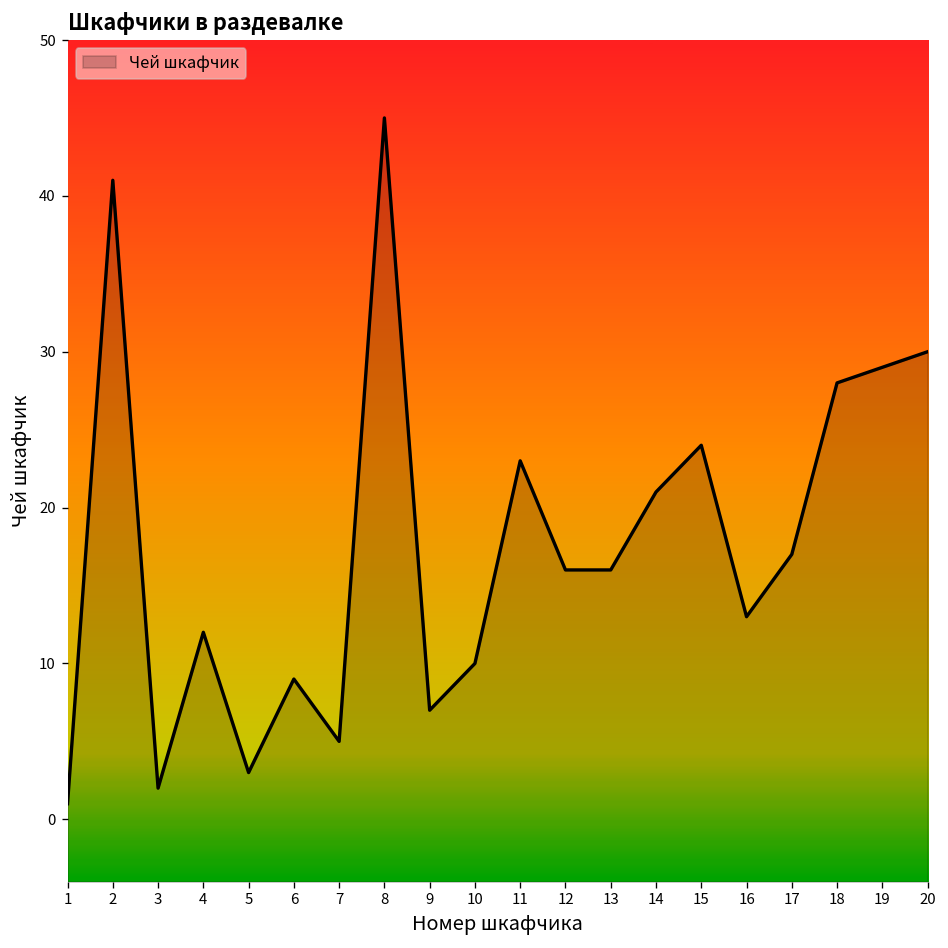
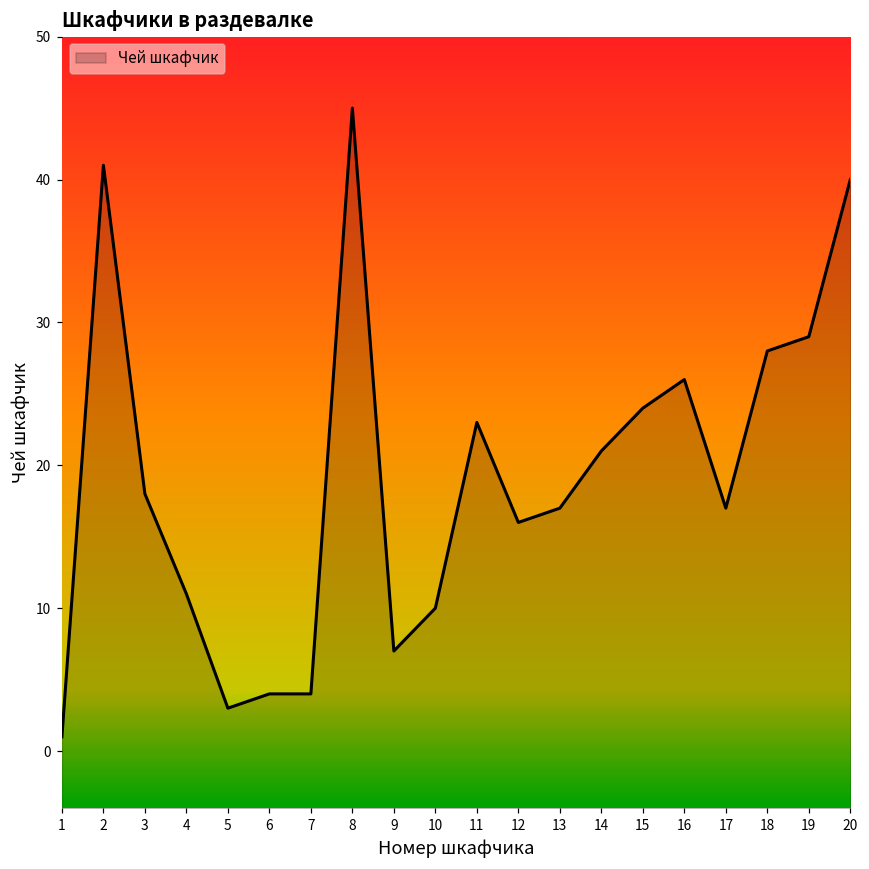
3: 2 -> 18
4: 12 -> 11
6: 9 -> 4
7: 5 -> 4
13: 16 -> 17
16: 13 -> 26
20: 30 -> 40
